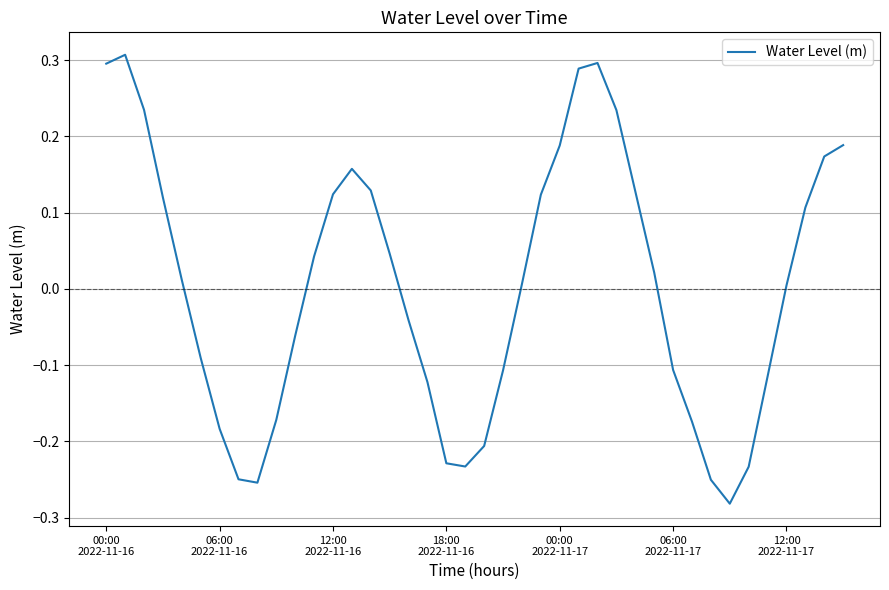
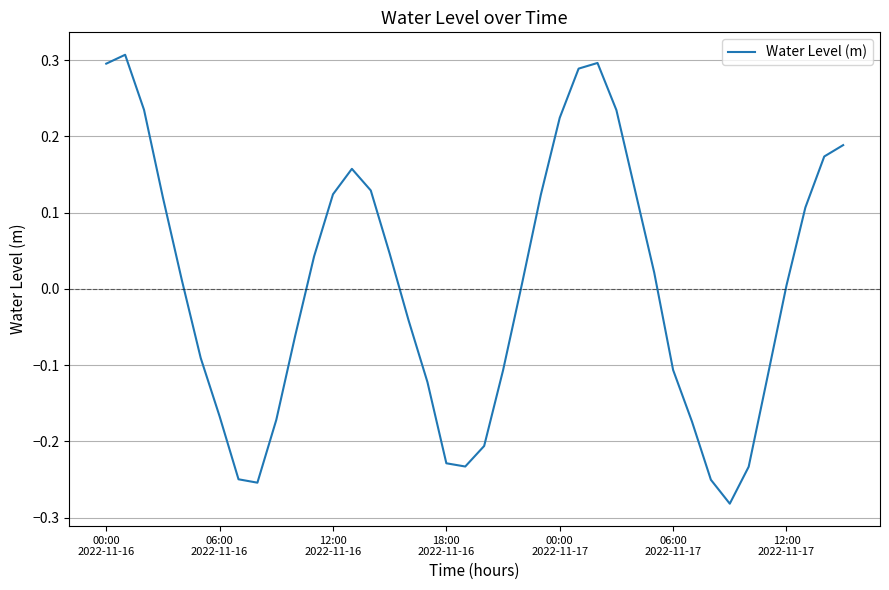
06:00 2022-11-16: -0.18 -> -0.17
00:00 2022-11-17: 0.19 -> 0.22
